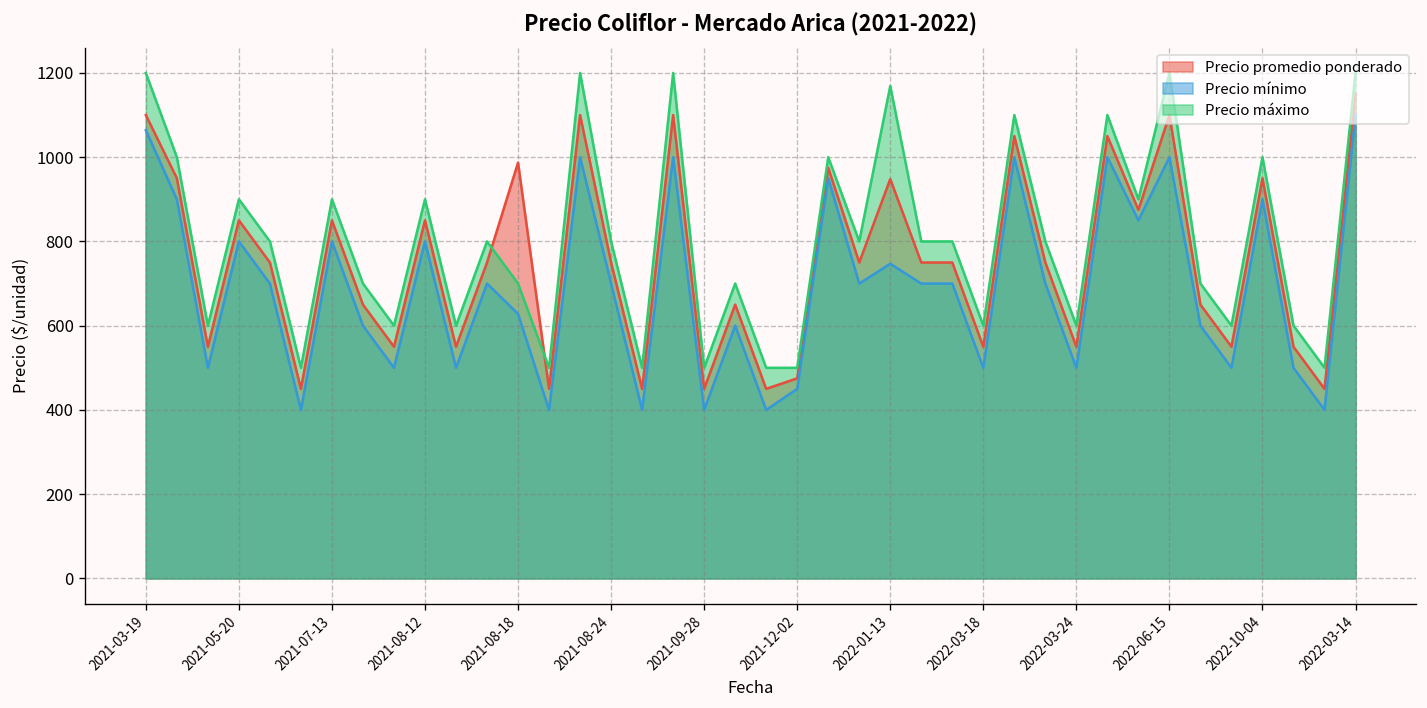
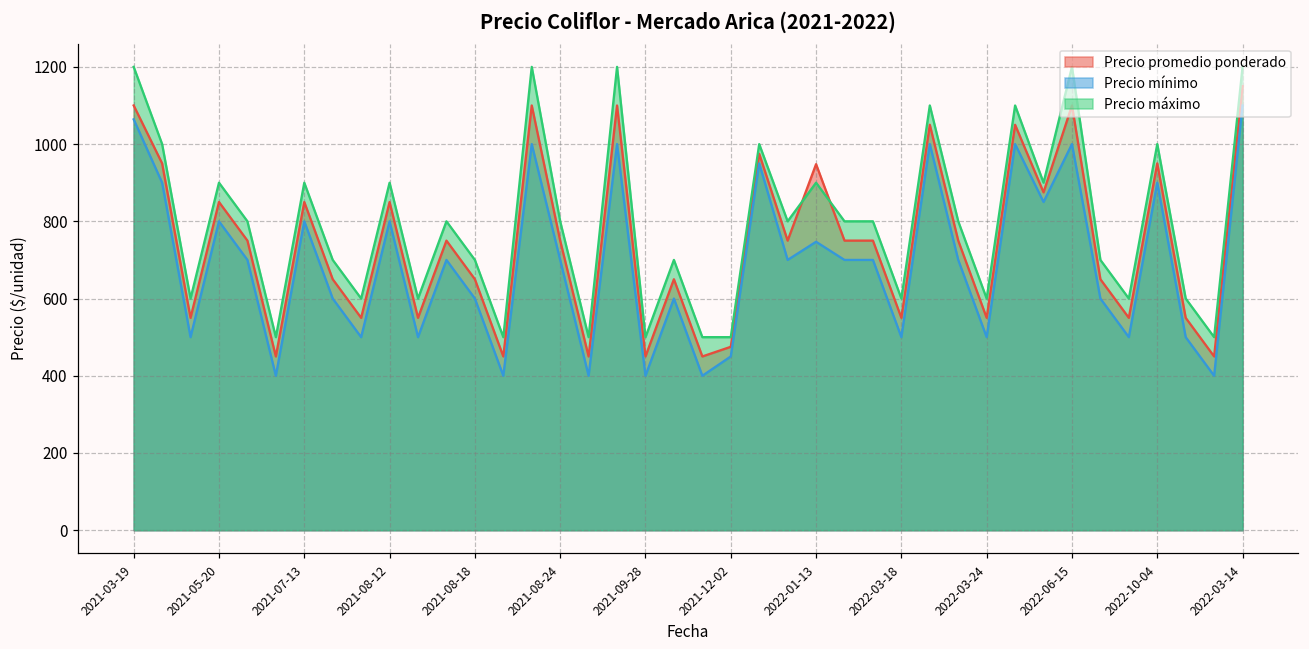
Precio promedio ponderado, 2021-08-18: 990 -> 650
Precio mínimo, 2021-08-18: 630 -> 600
Precio máximo, 2022-01-13: 1170 -> 900
